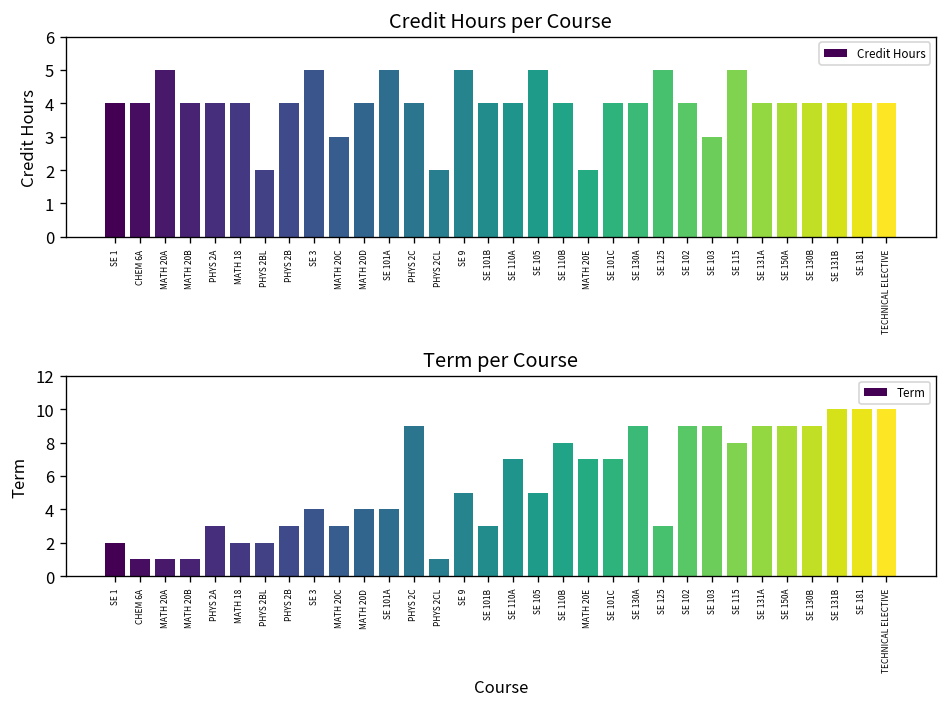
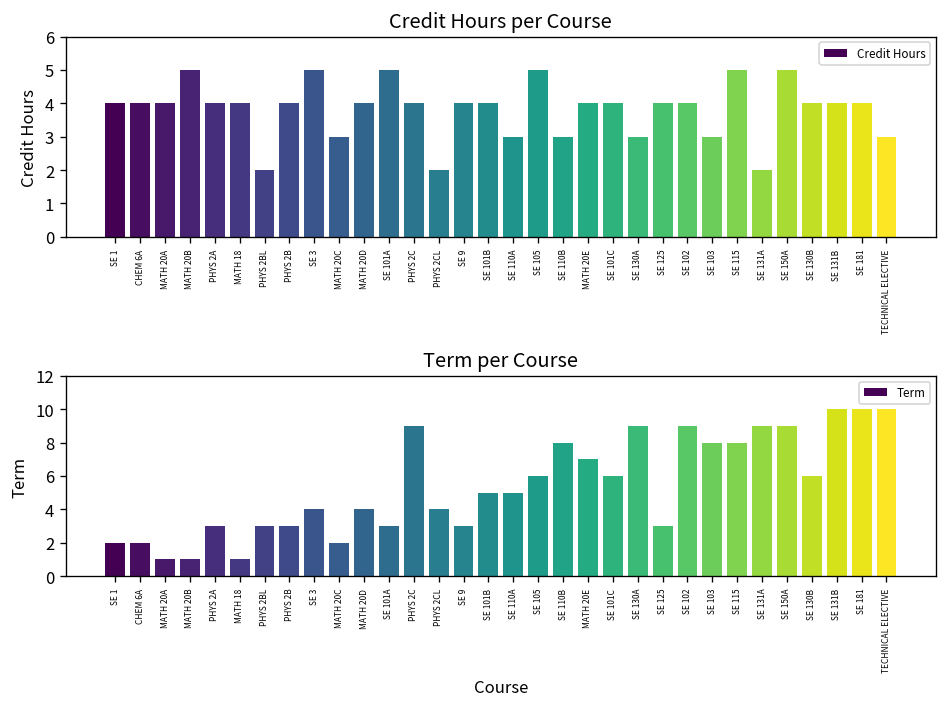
Credit Hours per Course, MATH 20A: 5 -> 4
Credit Hours per Course, MATH 20B: 4 -> 5
Credit Hours per Course, SE 9: 5 -> 4
Credit Hours per Course, SE 110A: 4 -> 3
Credit Hours per Course, SE 110B: 4 -> 3
Credit Hours per Course, MATH 20E: 2 -> 4
Credit Hours per Course, SE 130A: 4 -> 3
Credit Hours per Course, SE 125: 5 -> 4
Credit Hours per Course, SE 131A: 4 -> 2
Credit Hours per Course, SE 150A: 4 -> 5
Credit Hours per Course, TECHNICAL ELECTIVE: 4 -> 3
Term per Course, CHEM 6A: 1 -> 2
Term per Course, MATH 18: 2 -> 1
Term per Course, PHYS 2BL: 2 -> 3
Term per Course, MATH 20C: 3 -> 2
Term per Course, SE 101A: 4 -> 3
Term per Course, PHYS 2CL: 1 -> 4
Term per Course, SE 9: 5 -> 3
Term per Course, SE 101B: 3 -> 5
Term per Course, SE 110A: 7 -> 5
Term per Course, SE 105: 5 -> 6
Term per Course, SE 101C: 7 -> 6
Term per Course, SE 103: 9 -> 8
Term per Course, SE 130B: 9 -> 6
